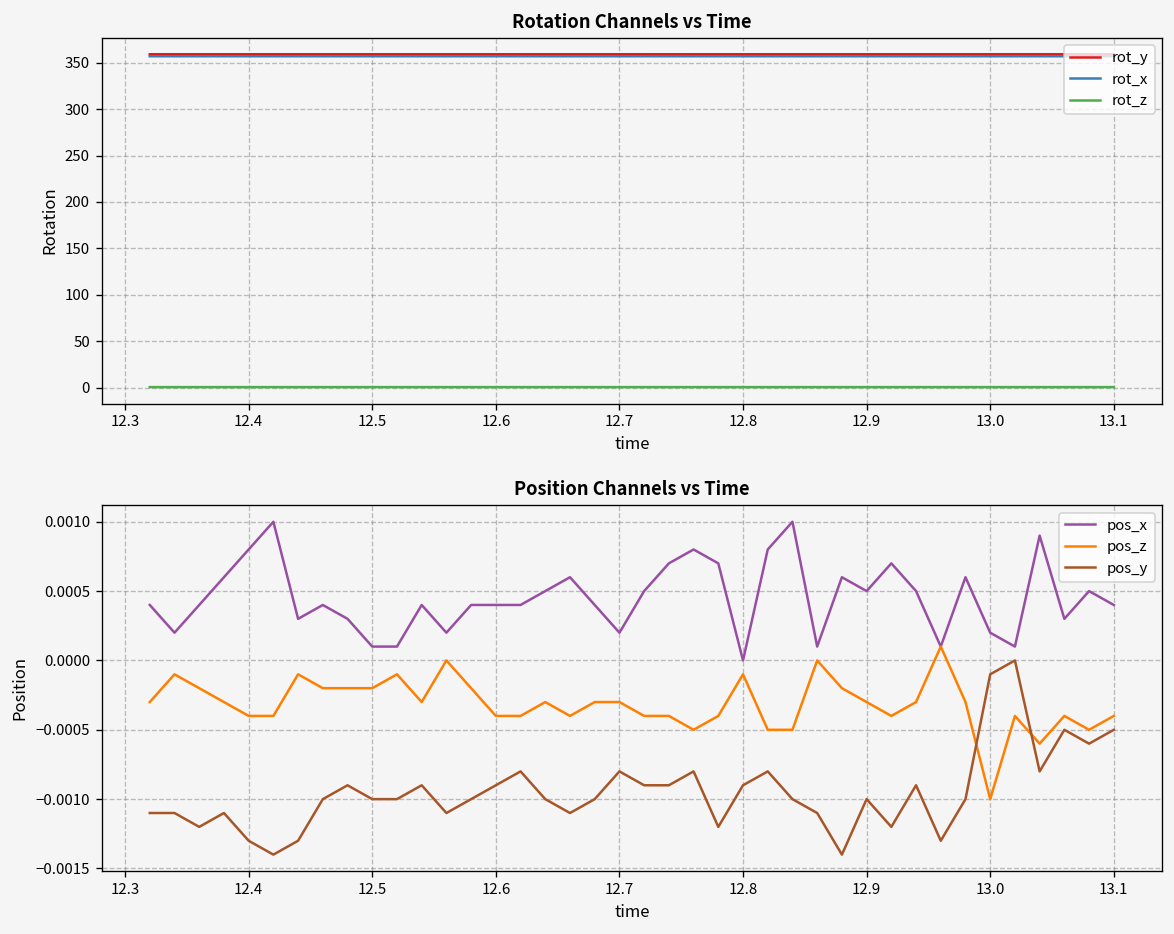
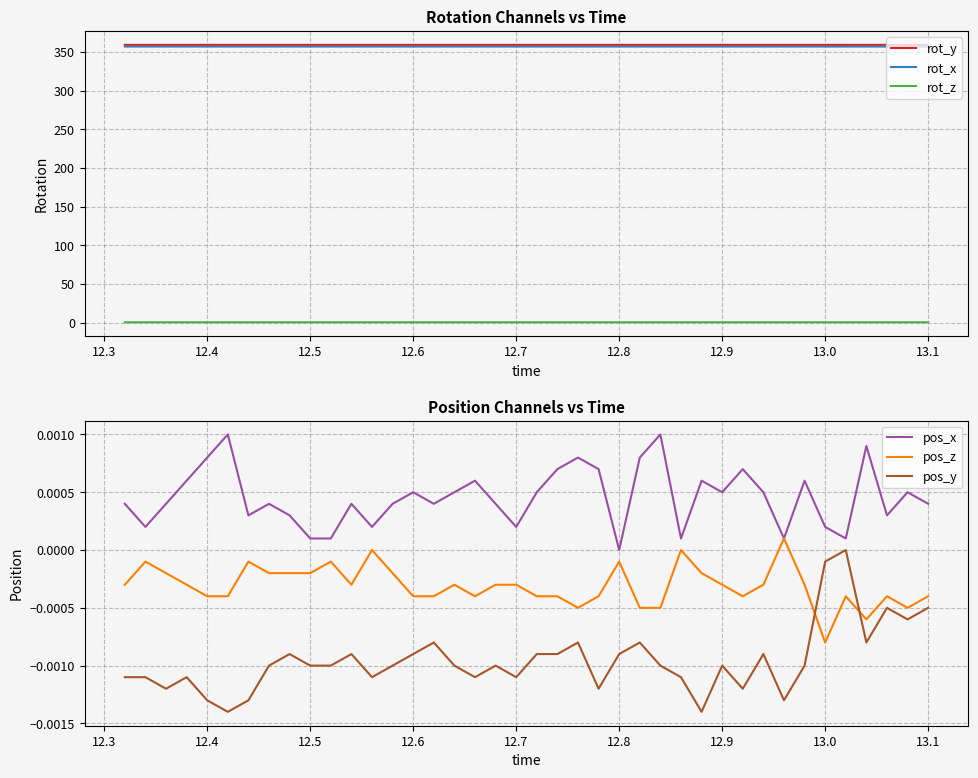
Position Channels vs Time, pos_x, 12.6: 0.0004 -> 0.0005
Position Channels vs Time, pos_y, 12.7: -0.0008 -> -0.0011
Position Channels vs Time, pos_z, 13.0: -0.0010 -> -0.0008
